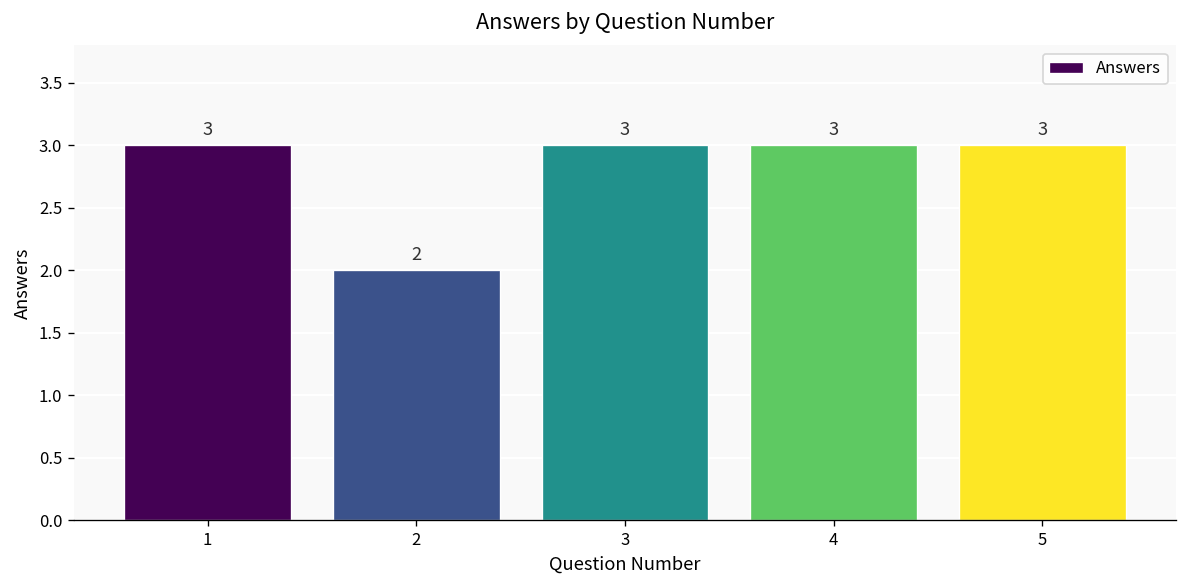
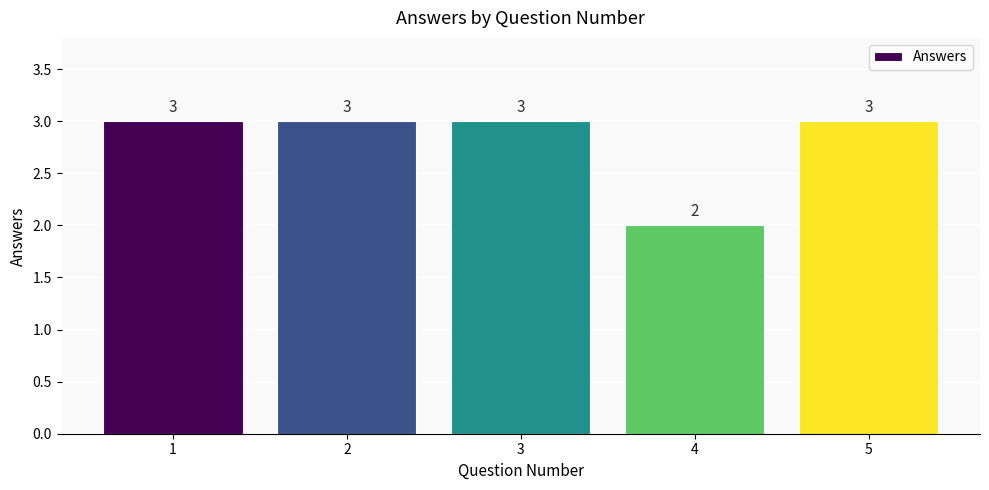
2: 2 -> 3
4: 3 -> 2
